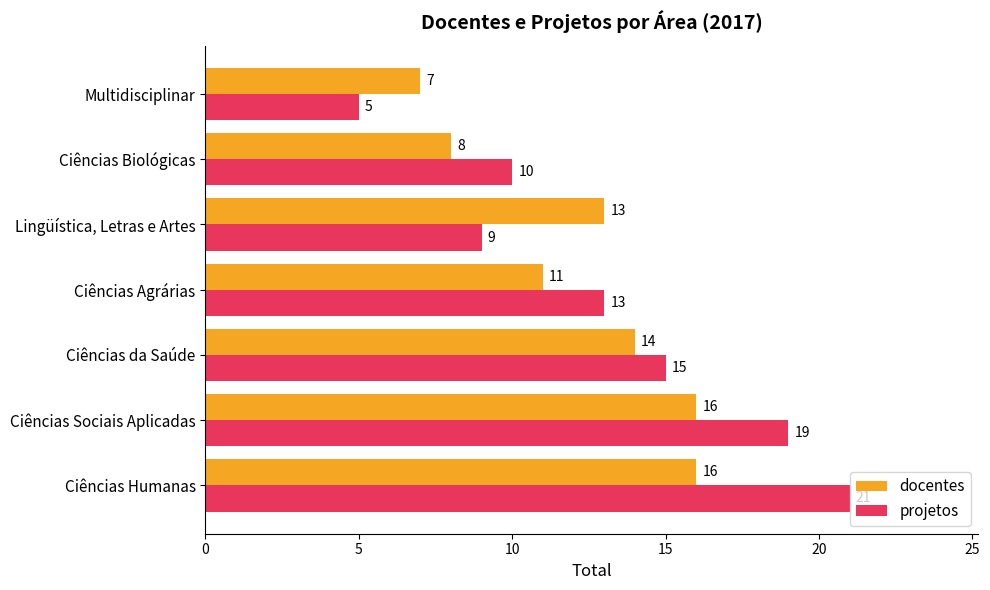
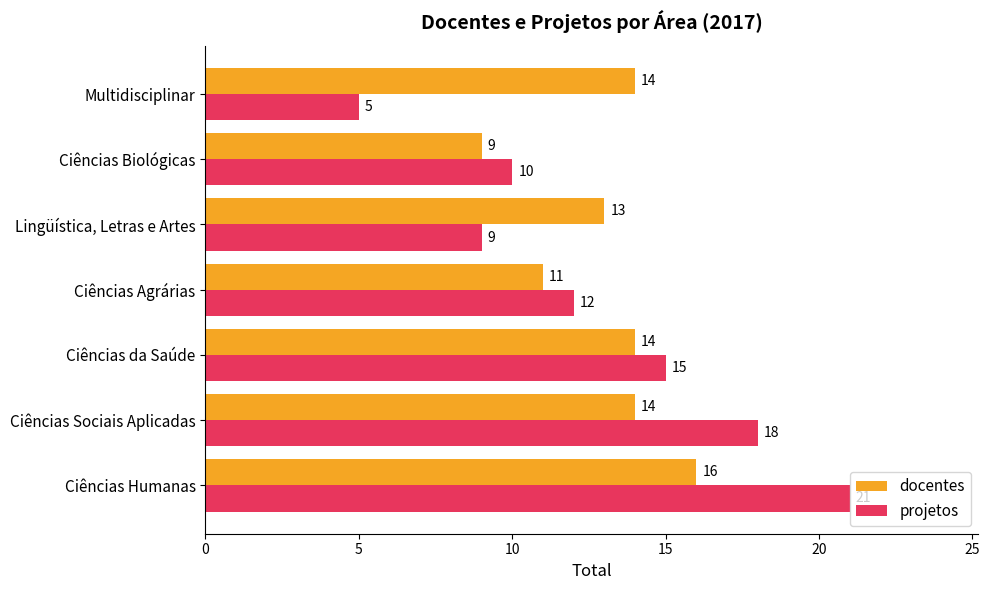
docentes, Multidisciplinar: 7 -> 14
docentes, Ciências Biológicas: 8 -> 9
projetos, Ciências Agrárias: 13 -> 12
docentes, Ciências Sociais Aplicadas: 16 -> 14
projetos, Ciências Sociais Aplicadas: 19 -> 18
